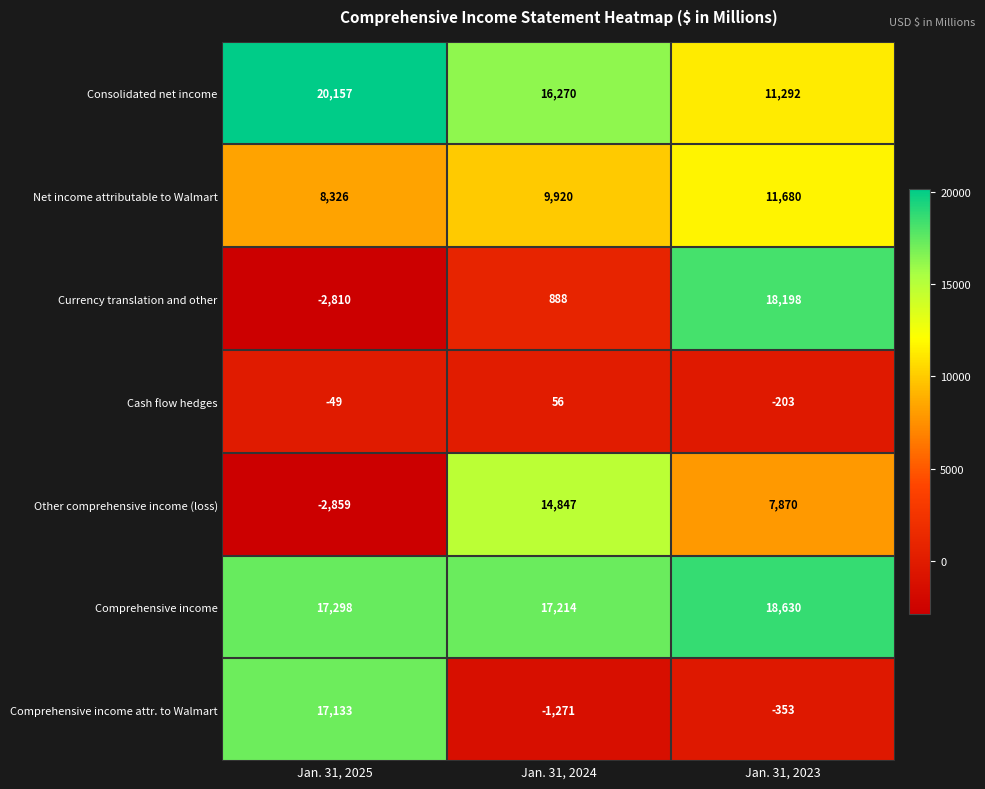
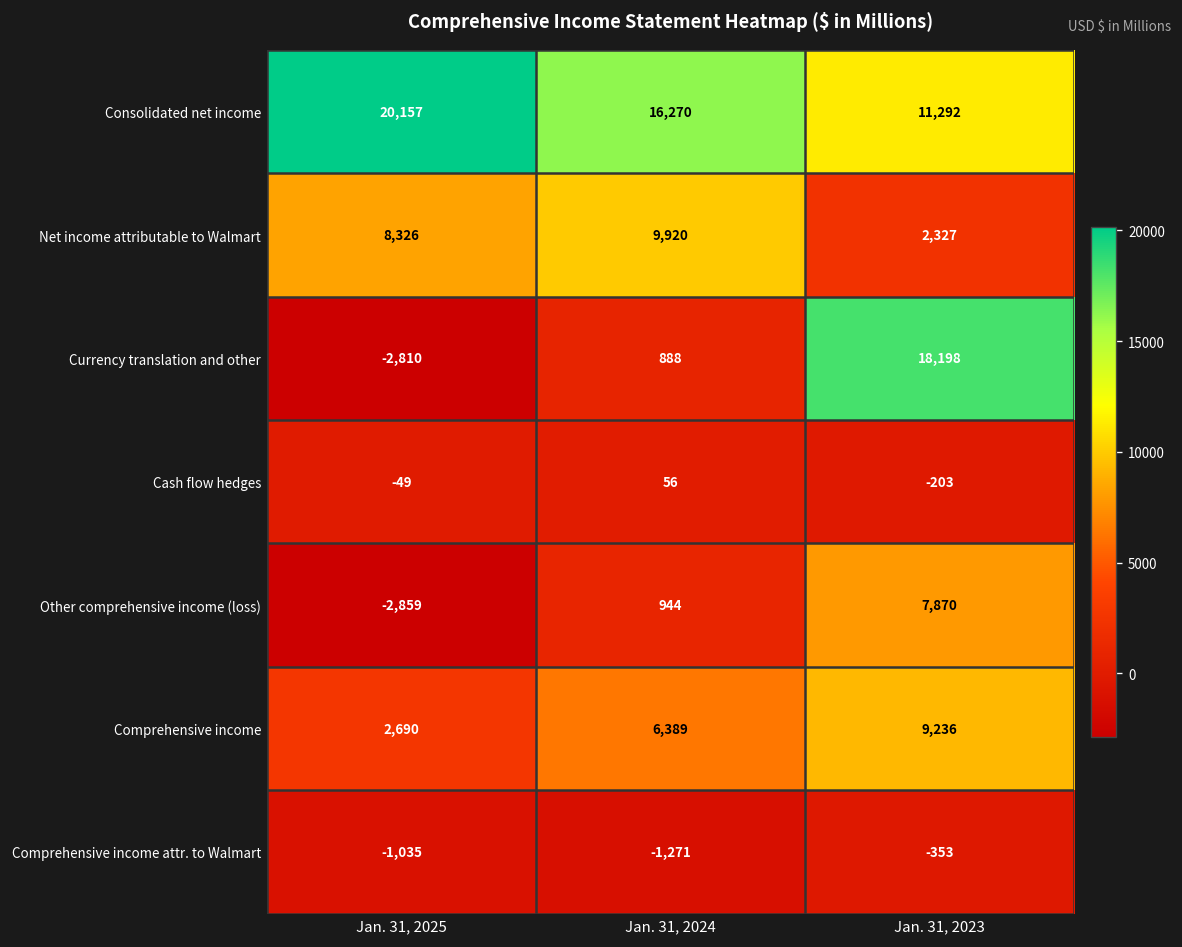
Net income attributable to Walmart, Jan. 31, 2023: 11,680 -> 2,327
Other comprehensive income (loss), Jan. 31, 2024: 14,847 -> 944
Comprehensive income, Jan. 31, 2025: 17,298 -> 2,690
Comprehensive income, Jan. 31, 2024: 17,214 -> 6,389
Comprehensive income, Jan. 31, 2023: 18,630 -> 9,236
Comprehensive income attr. to Walmart, Jan. 31, 2025: 17,133 -> -1,035
